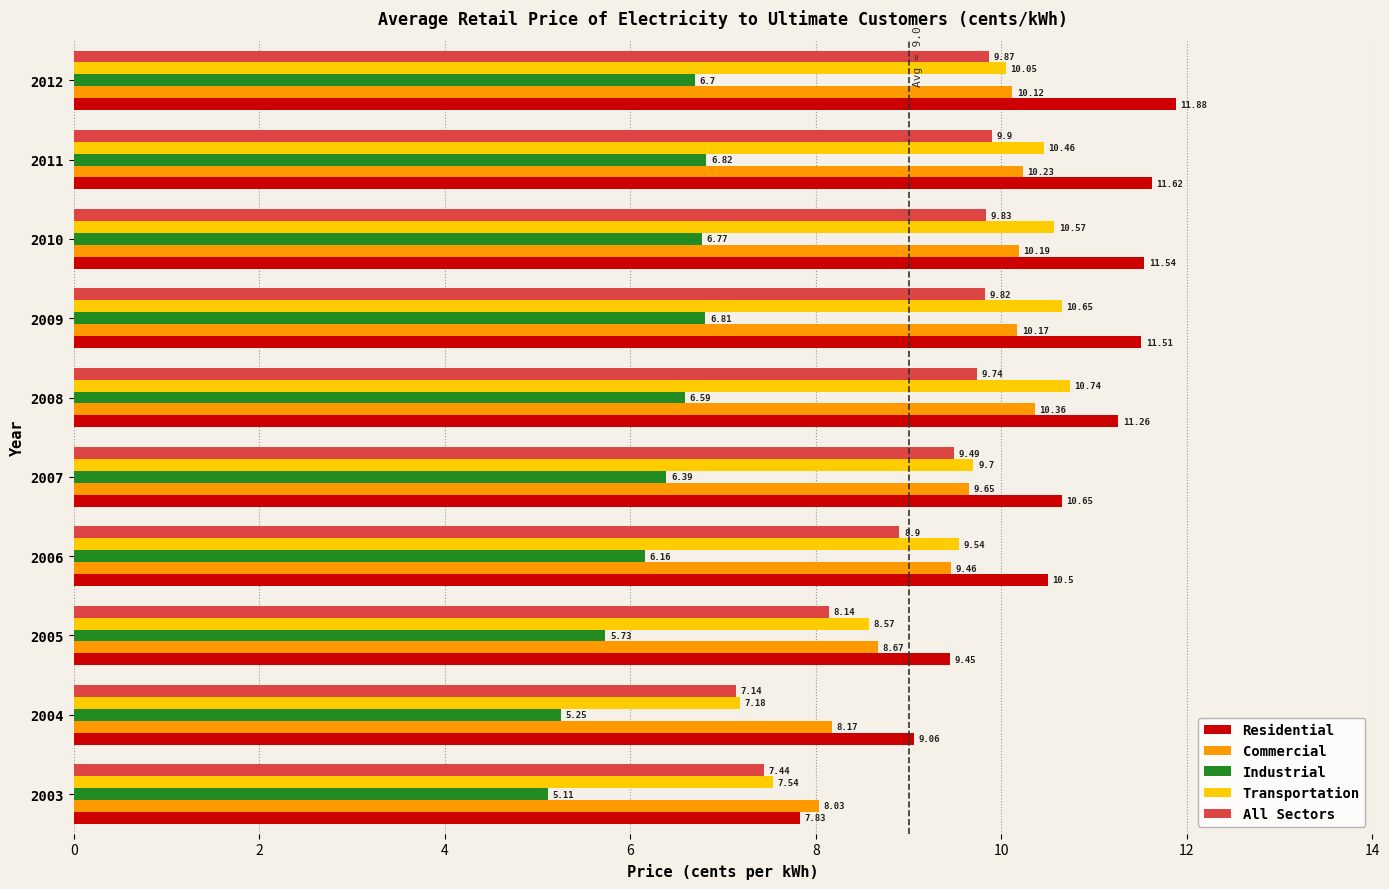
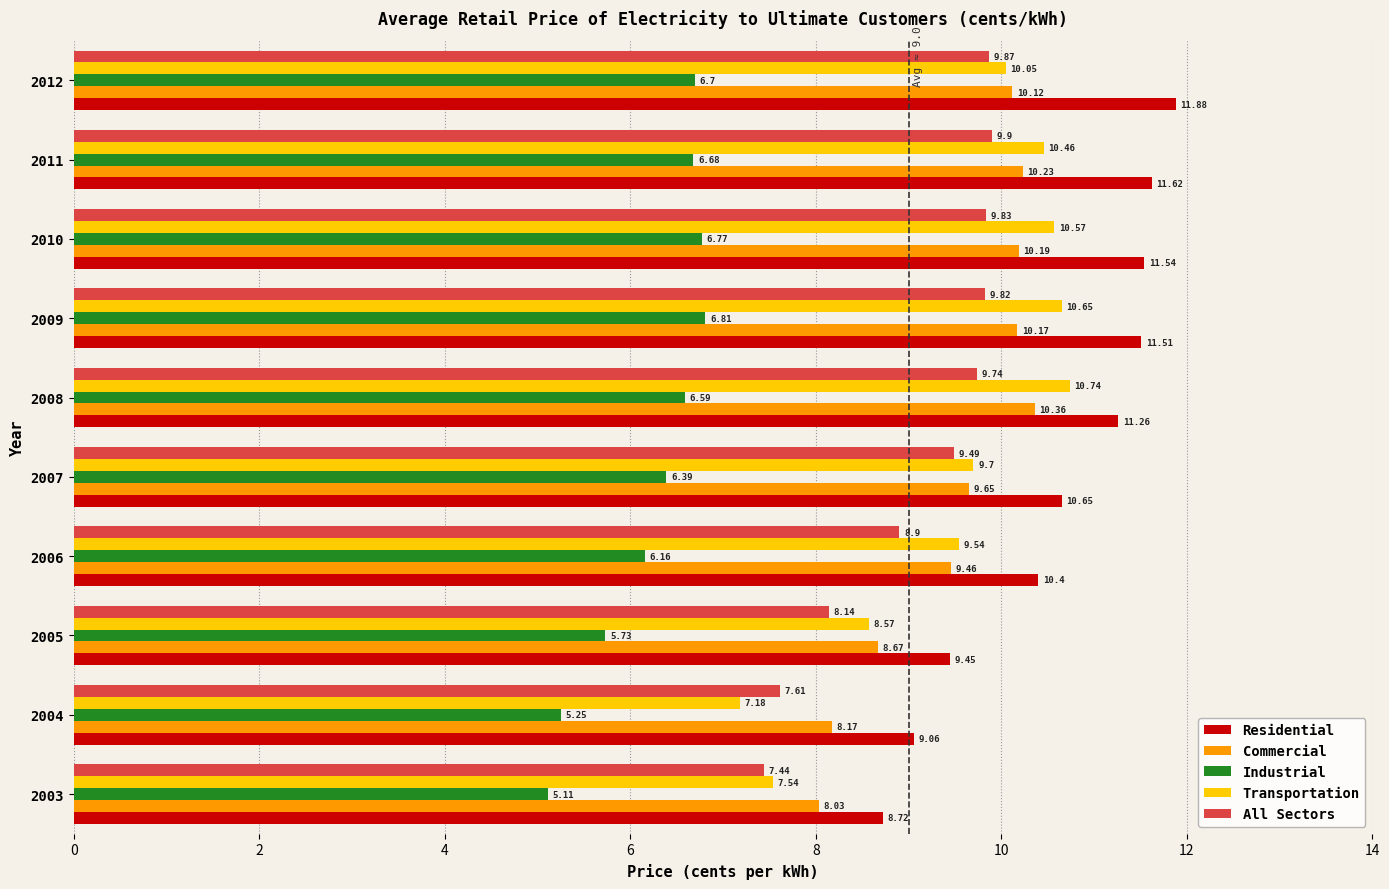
Industrial, 2011: 6.82 -> 6.68
Residential, 2006: 10.5 -> 10.4
All Sectors, 2004: 7.14 -> 7.61
Residential, 2003: 7.83 -> 8.72
